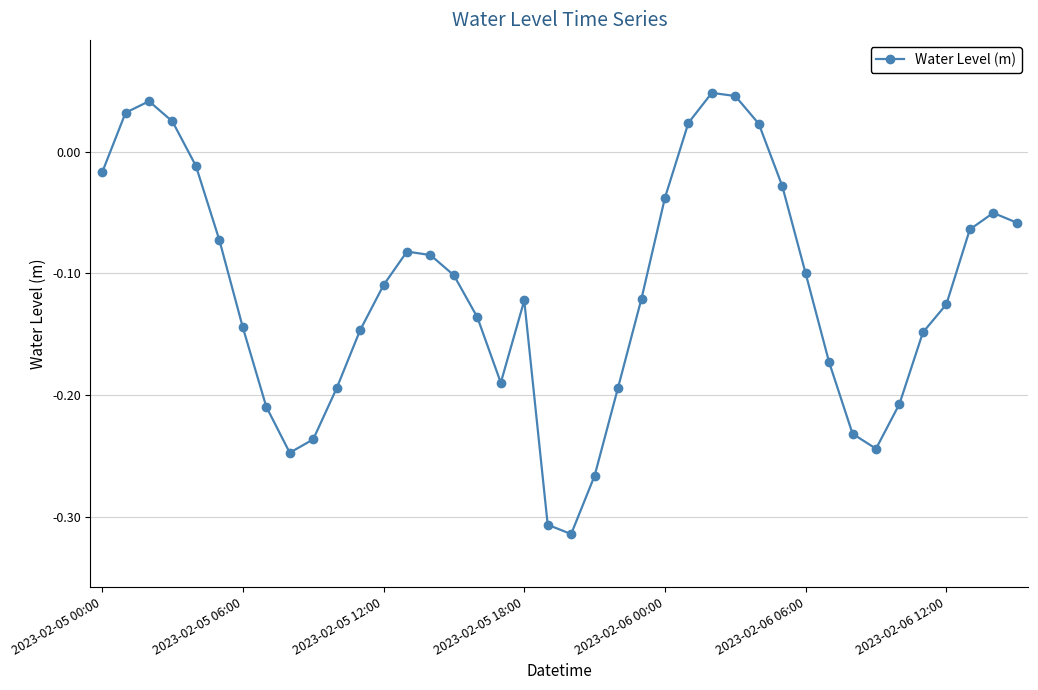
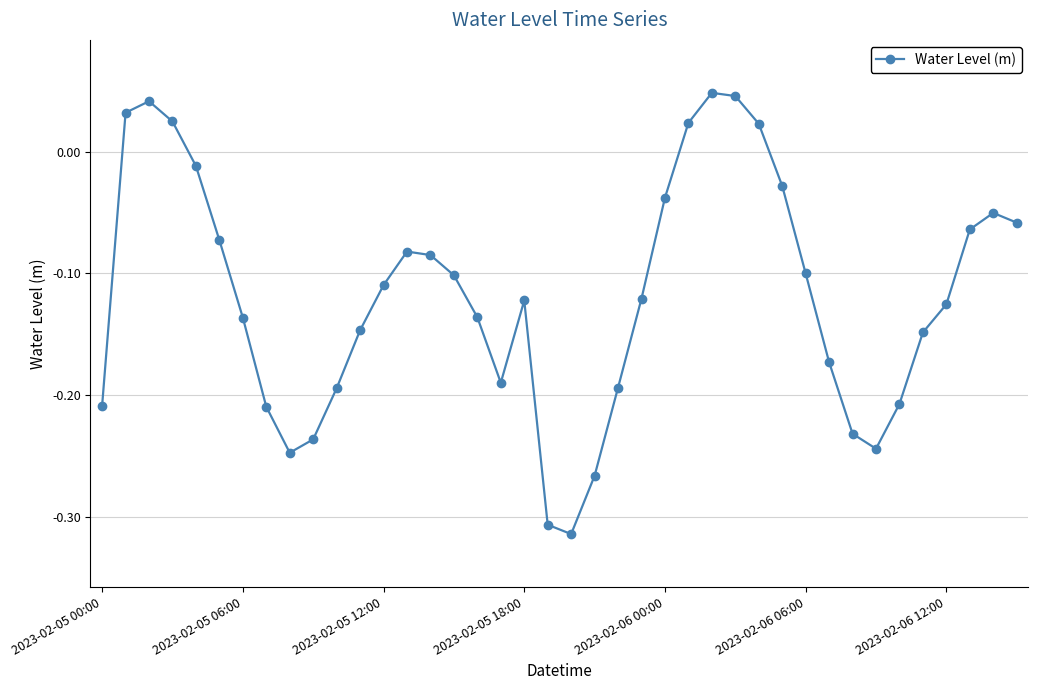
2023-02-05 00:00: -0.017 -> -0.209
2023-02-05 06:00: -0.144 -> -0.136
